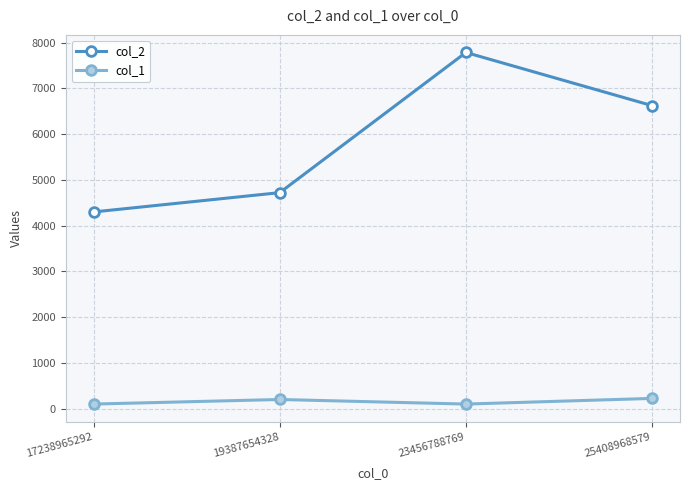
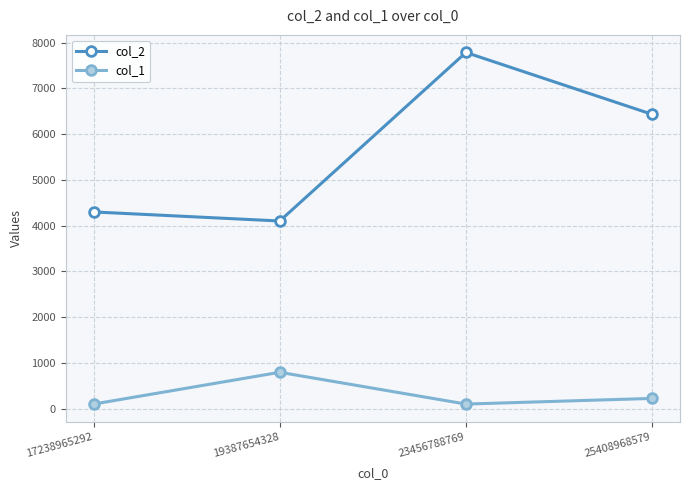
col_2, 19387654328: 4700 -> 4100
col_1, 19387654328: 200 -> 800
col_2, 25408968579: 6600 -> 6400
